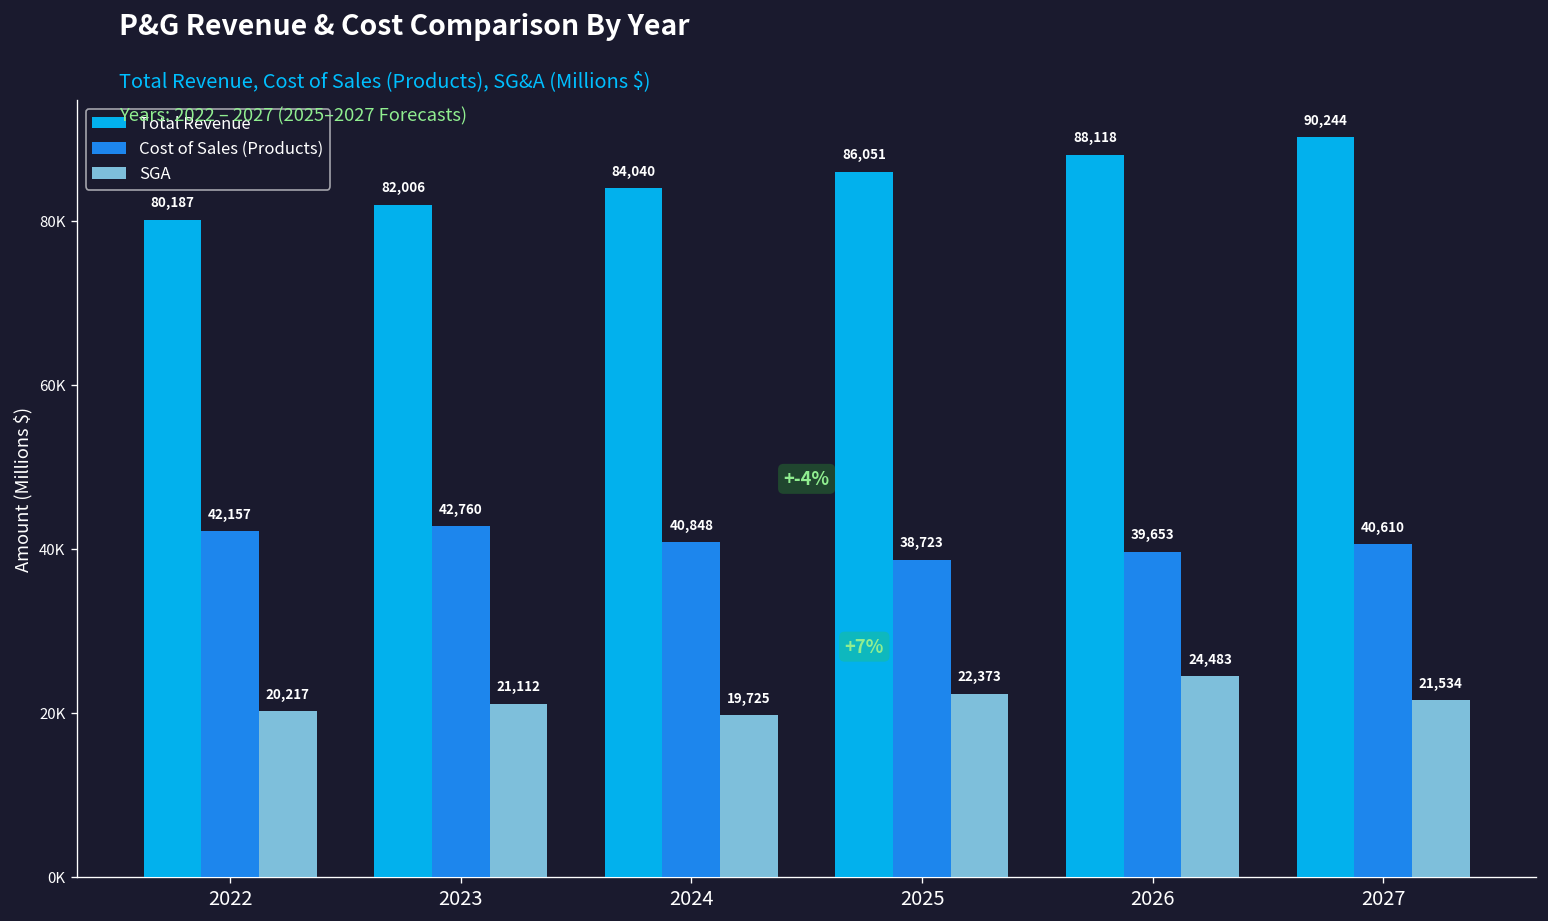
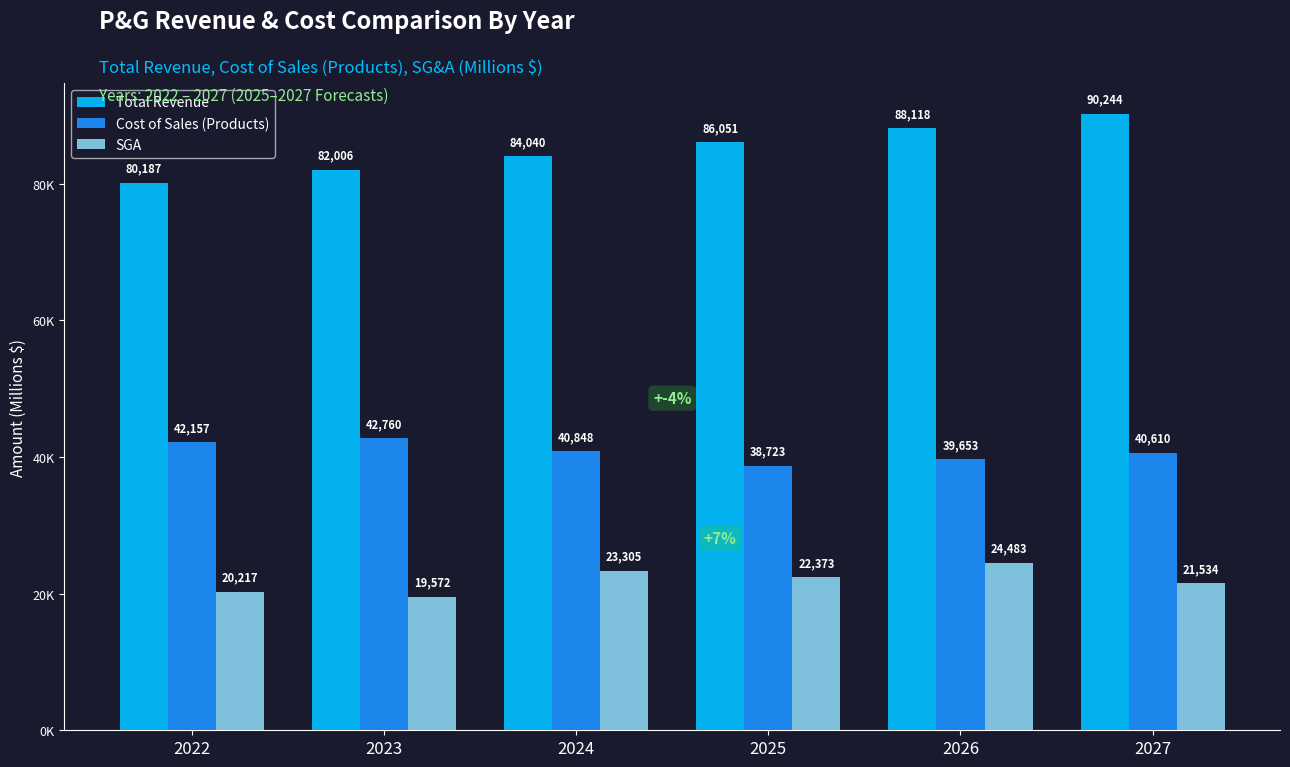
SGA, 2023: 21,112 -> 19,572
SGA, 2024: 19,725 -> 23,305
